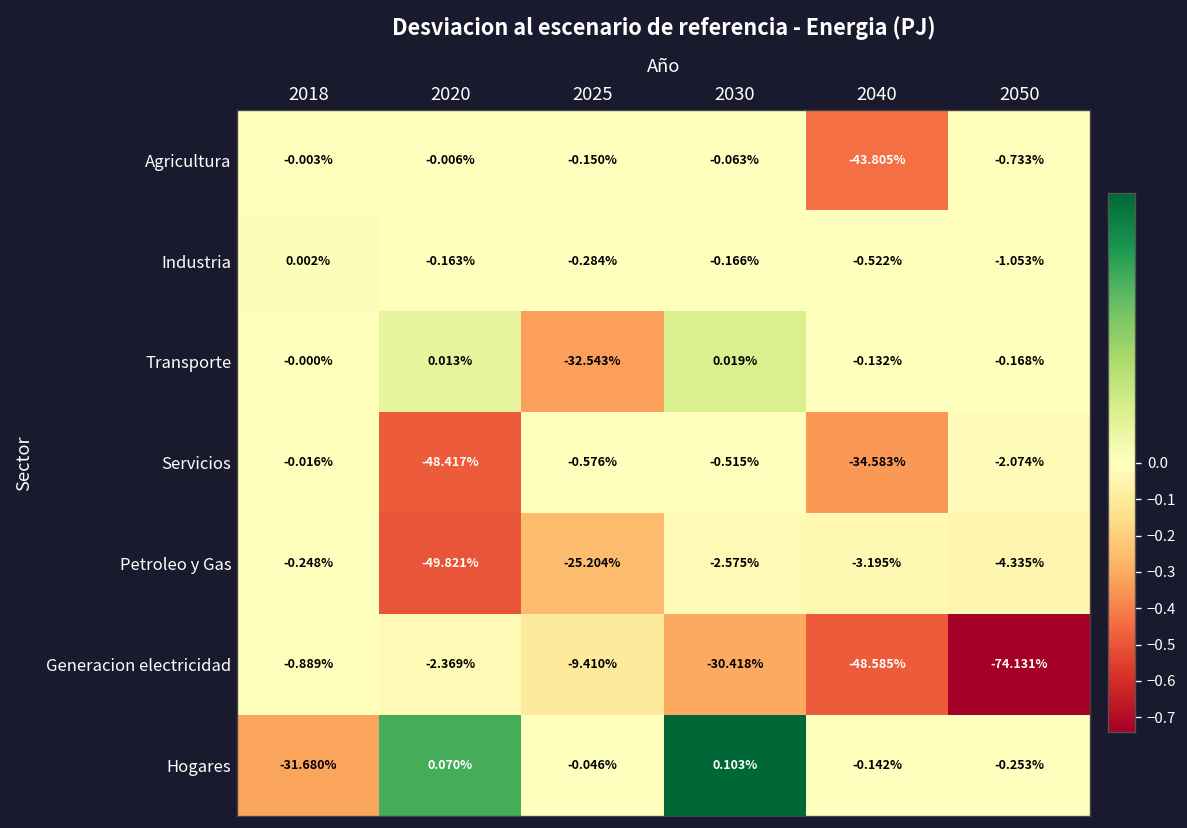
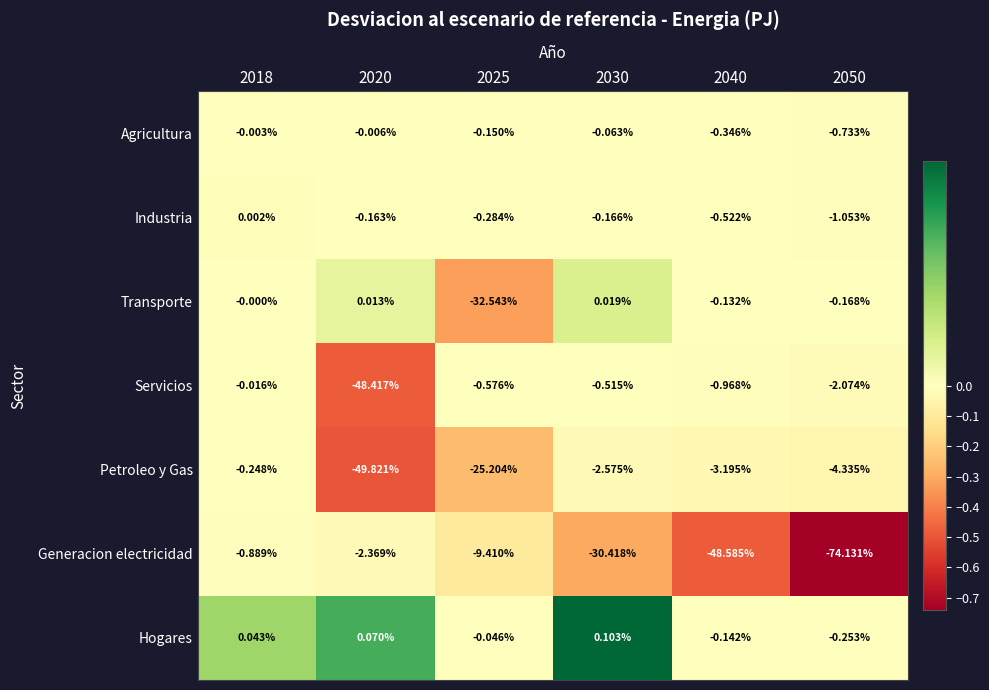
Agricultura, 2040: -43.805% -> -0.346%
Servicios, 2040: -34.583% -> -0.968%
Hogares, 2018: -31.680% -> 0.043%
